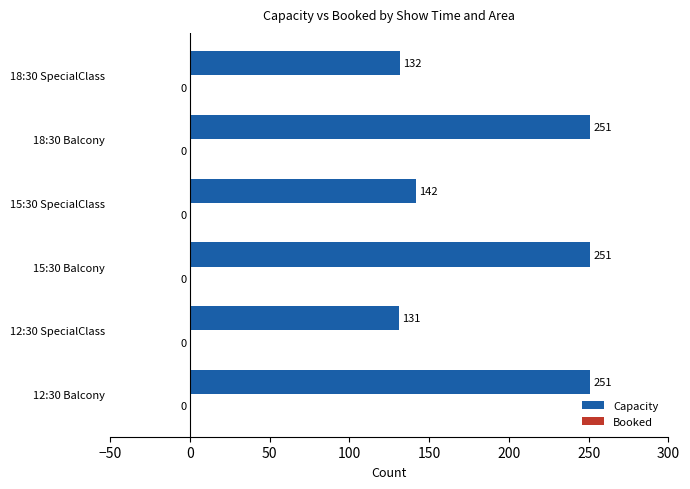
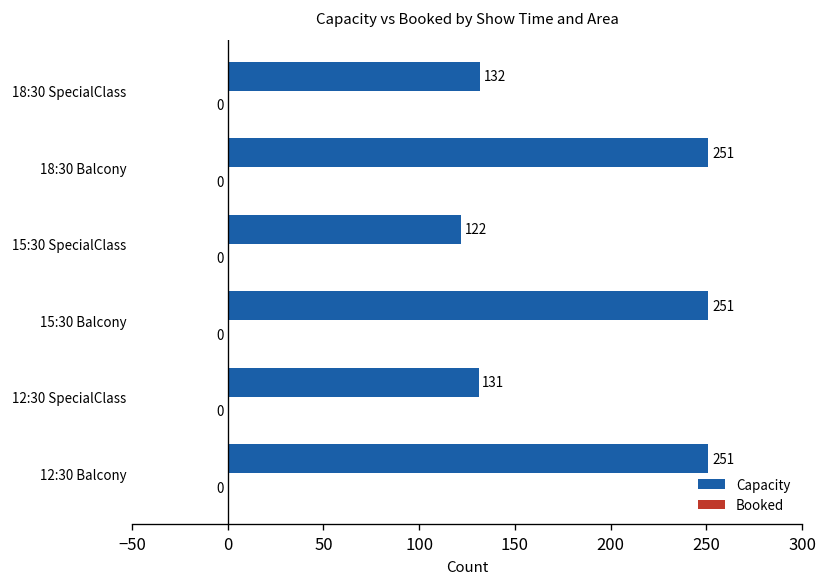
Capacity, 15:30 SpecialClass: 142 -> 122
